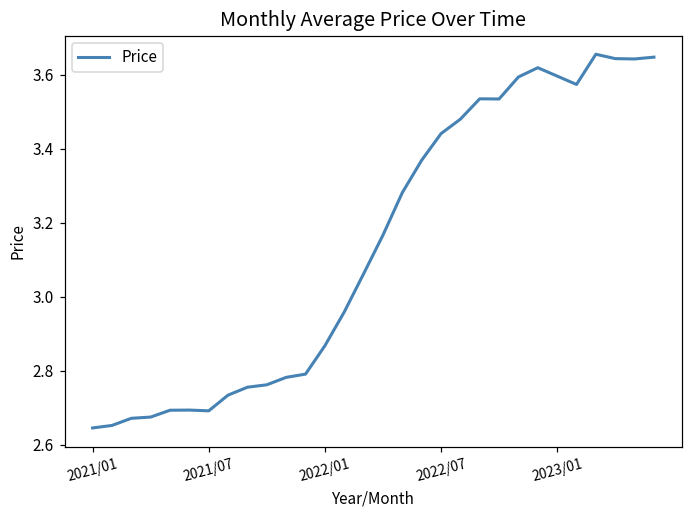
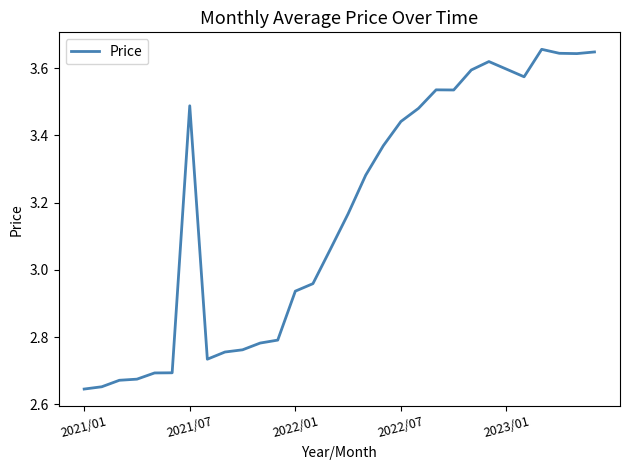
2021/07: 2.69 -> 3.49
2022/01: 2.87 -> 2.94
